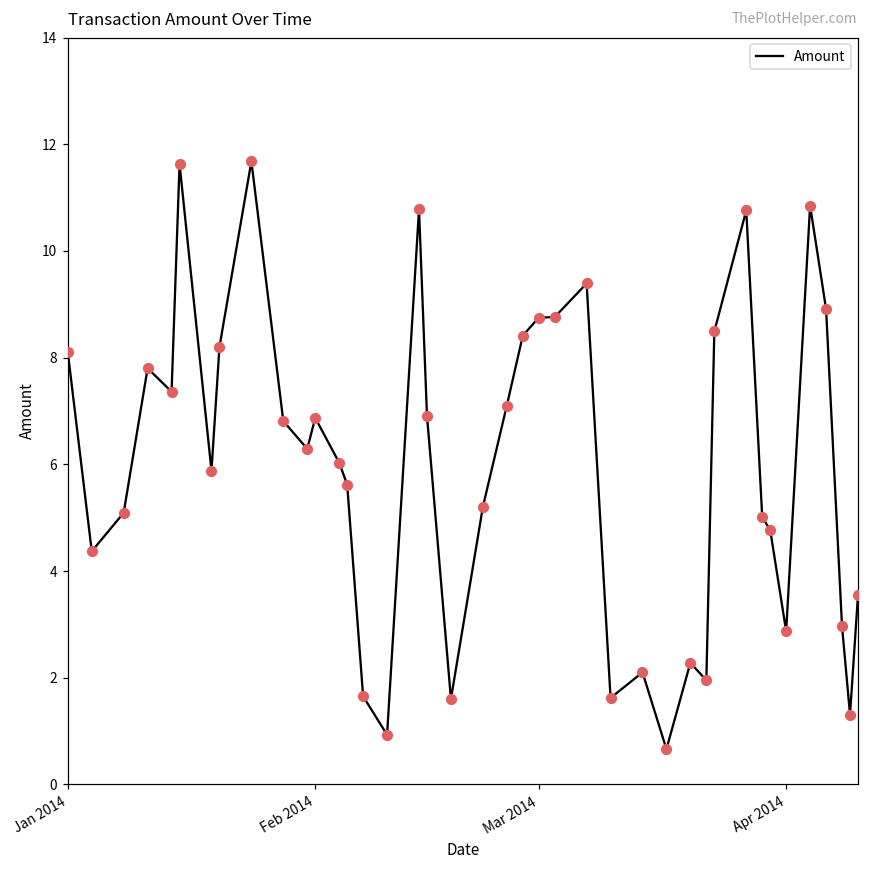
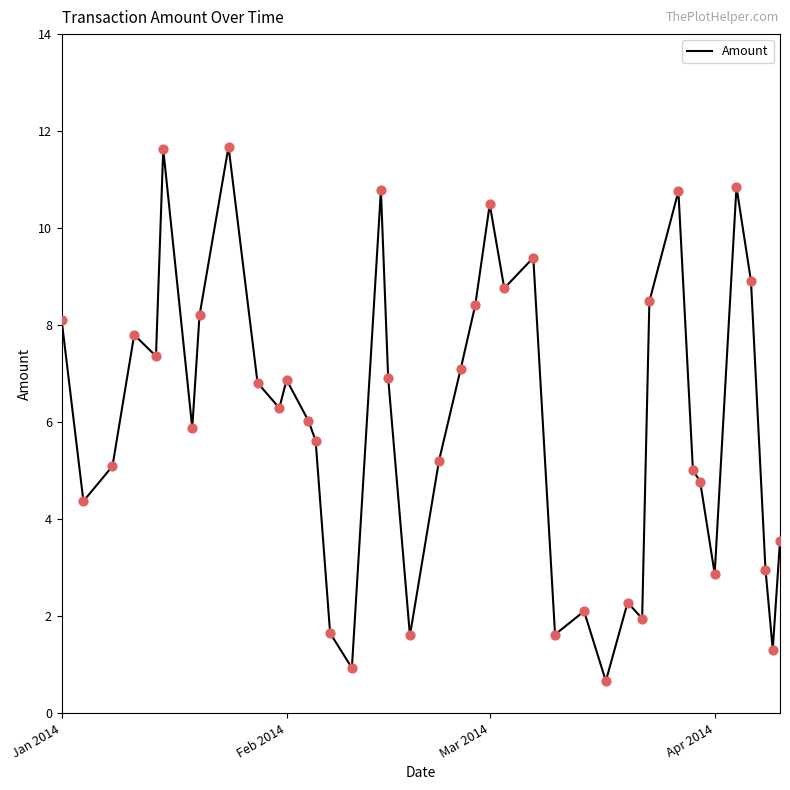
Mar 2014: 8.8 -> 10.5
